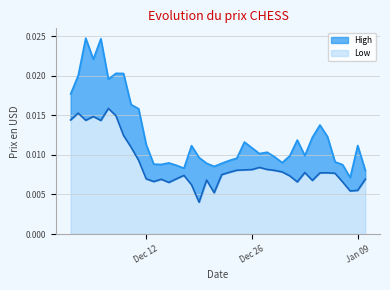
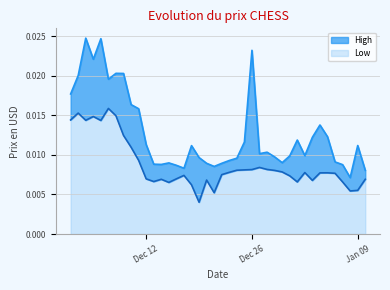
High, Dec 26: 0.011 -> 0.023
